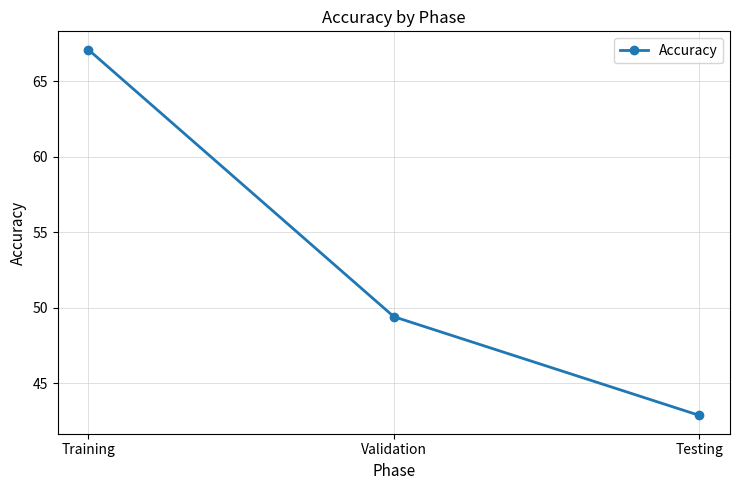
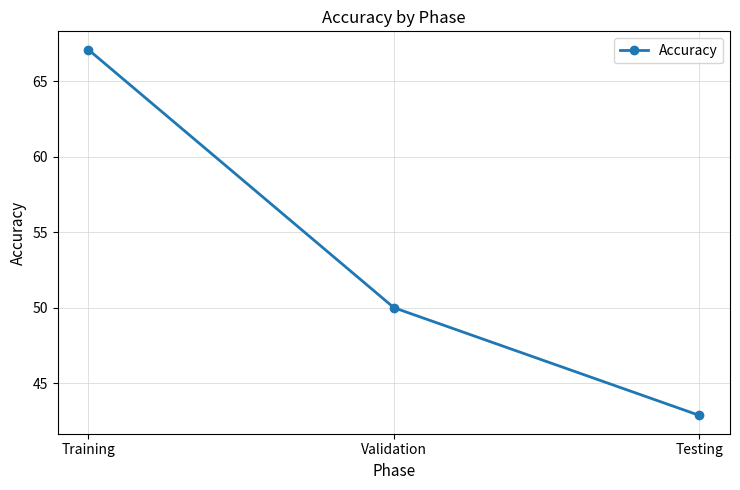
Validation: 49.4 -> 50.0
